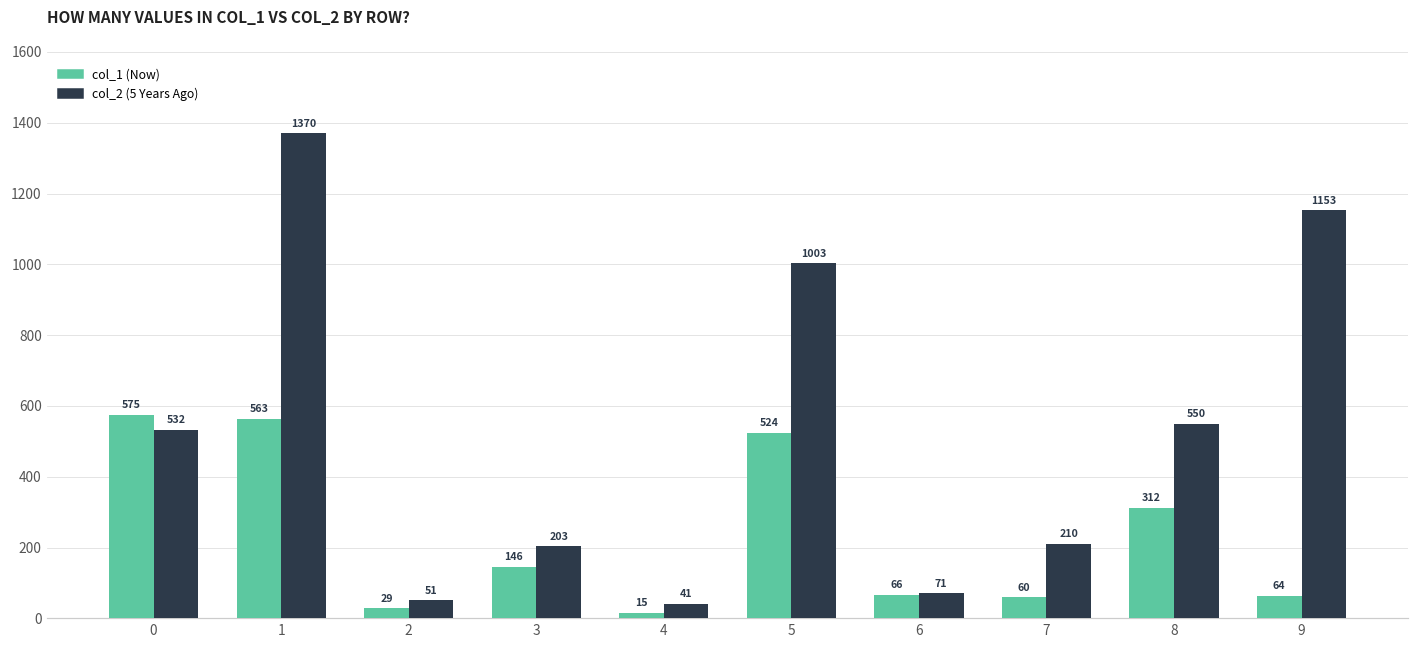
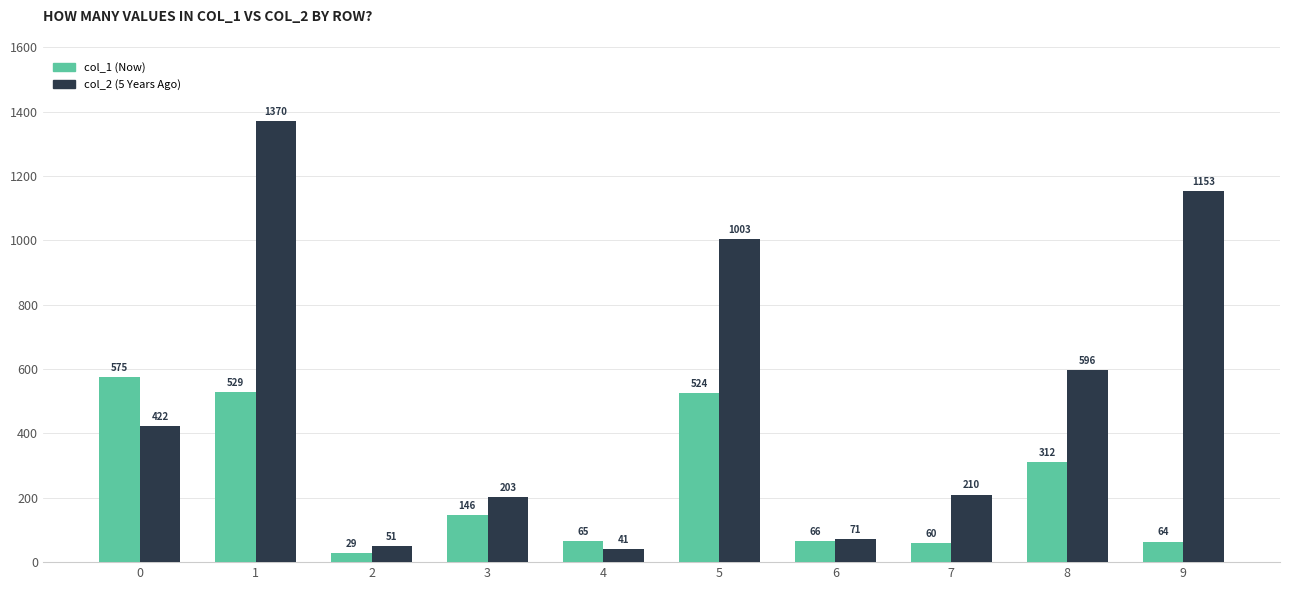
col_2 (5 Years Ago), 0: 532 -> 422
col_1 (Now), 1: 563 -> 529
col_1 (Now), 4: 15 -> 65
col_2 (5 Years Ago), 8: 550 -> 596
